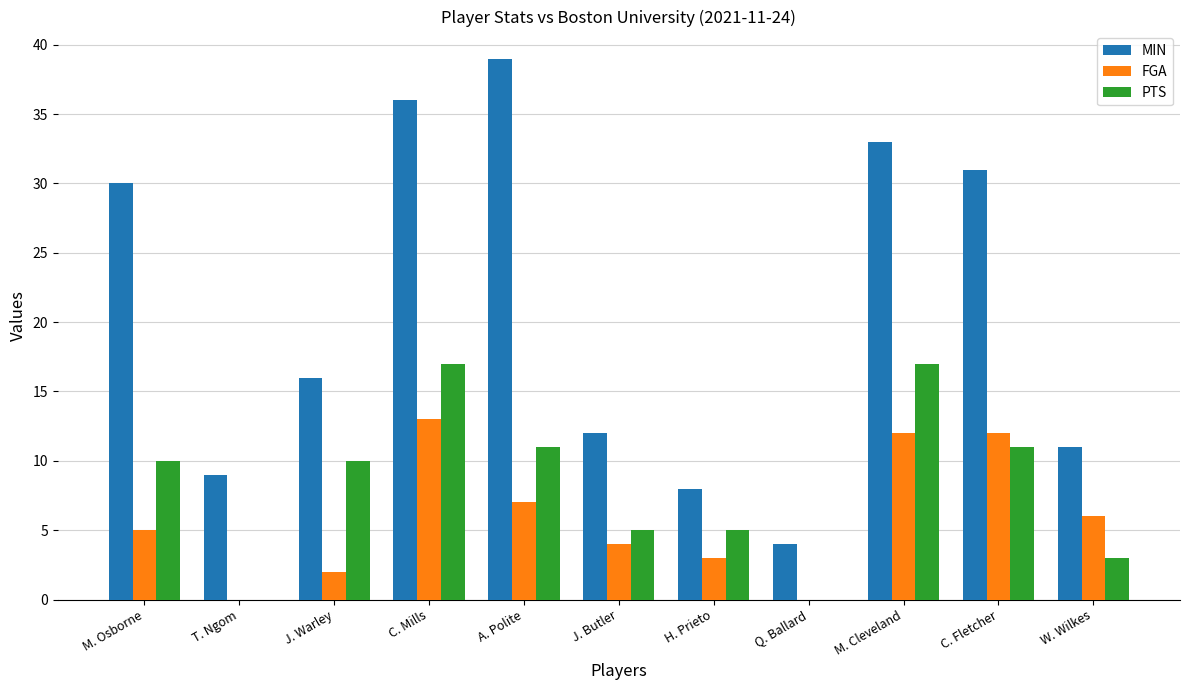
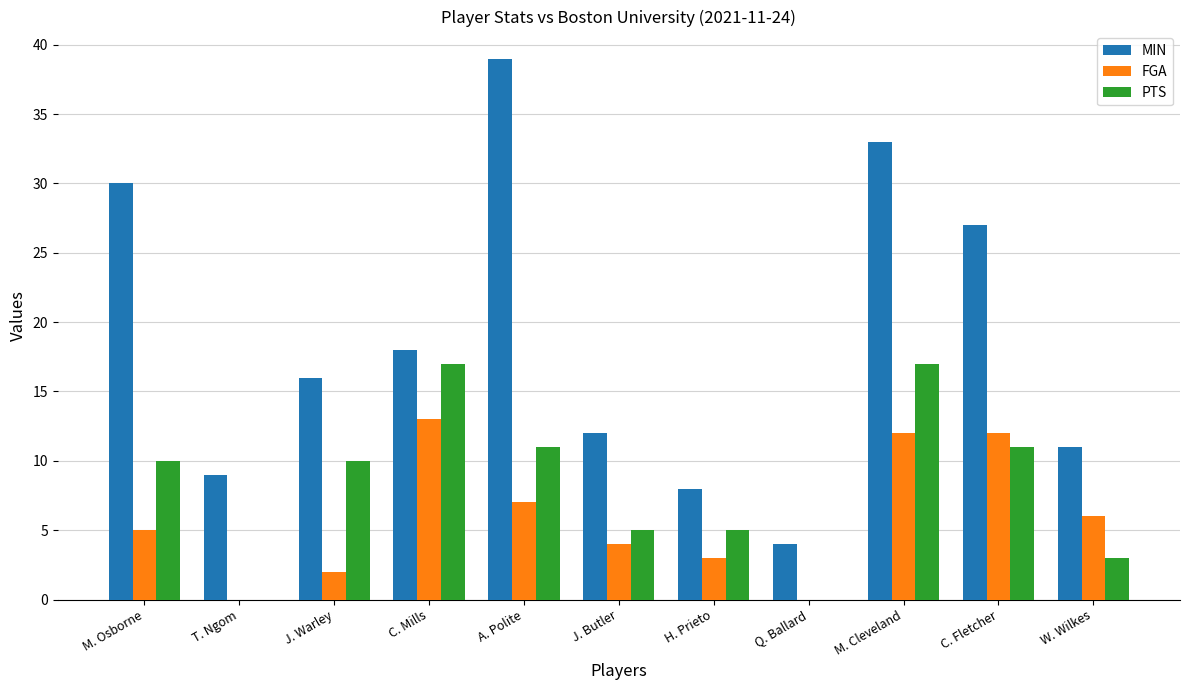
MIN, C. Mills: 36 -> 18
MIN, C. Fletcher: 31 -> 27
